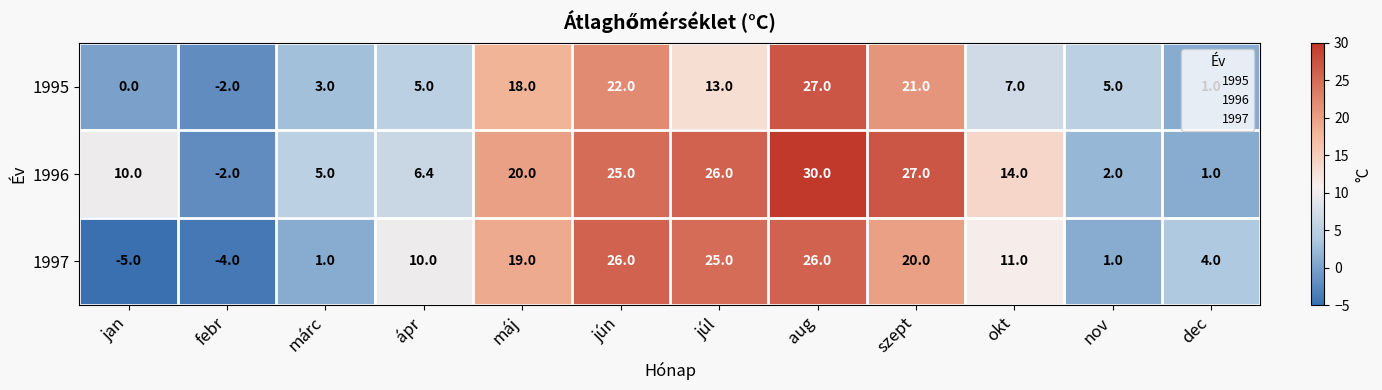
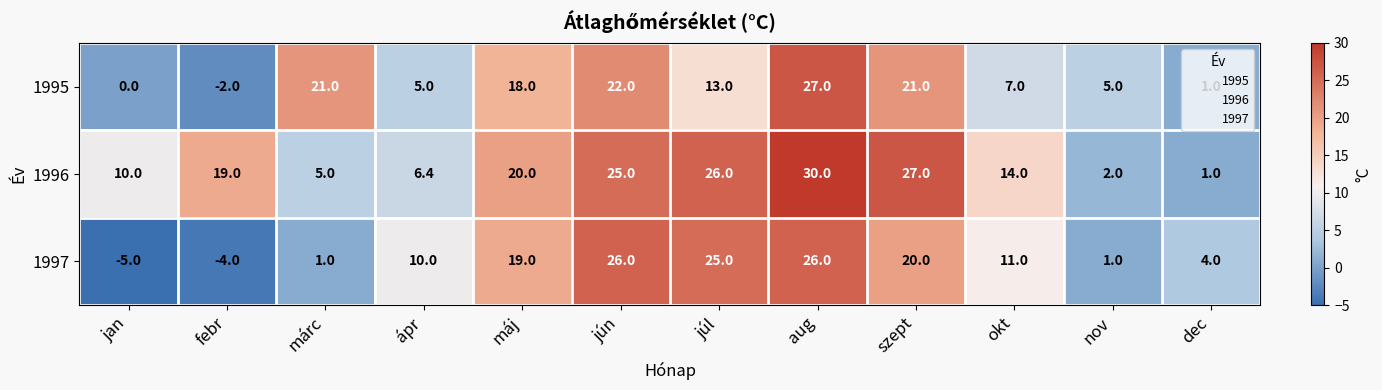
1995, márc: 3.0 -> 21.0
1996, febr: -2.0 -> 19.0
